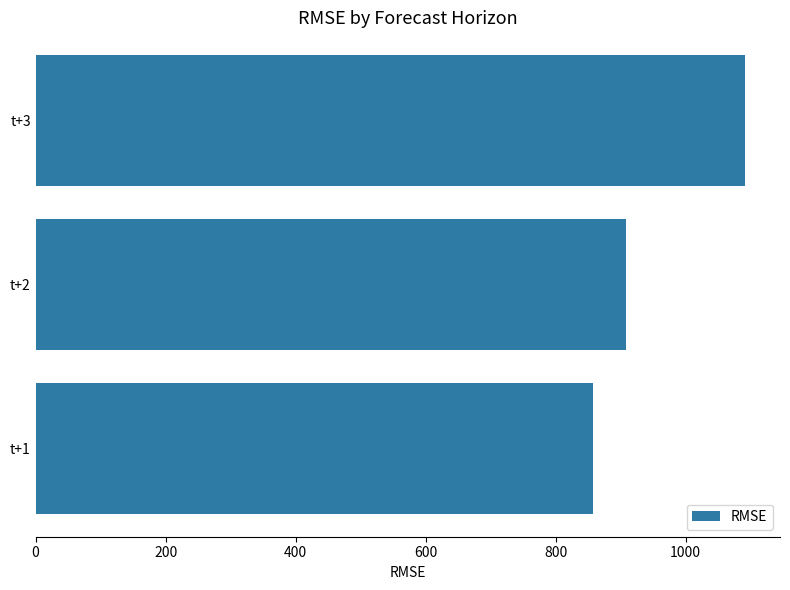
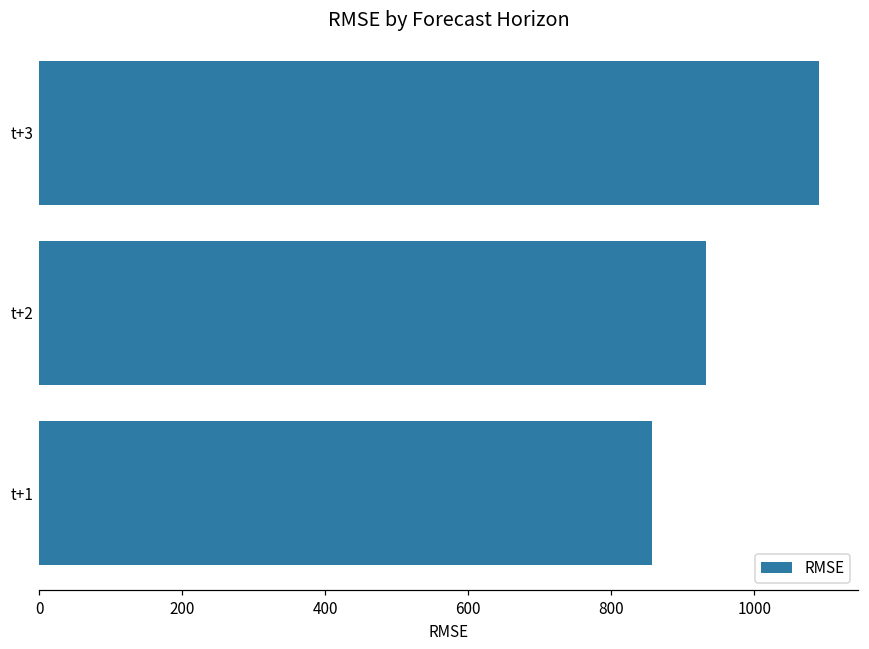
t+2: 910 -> 930
